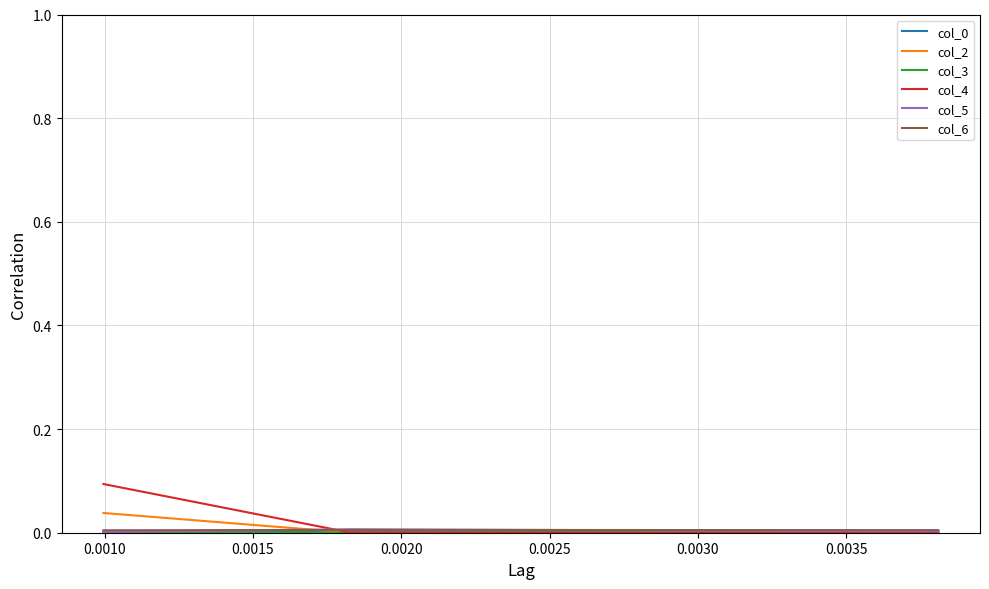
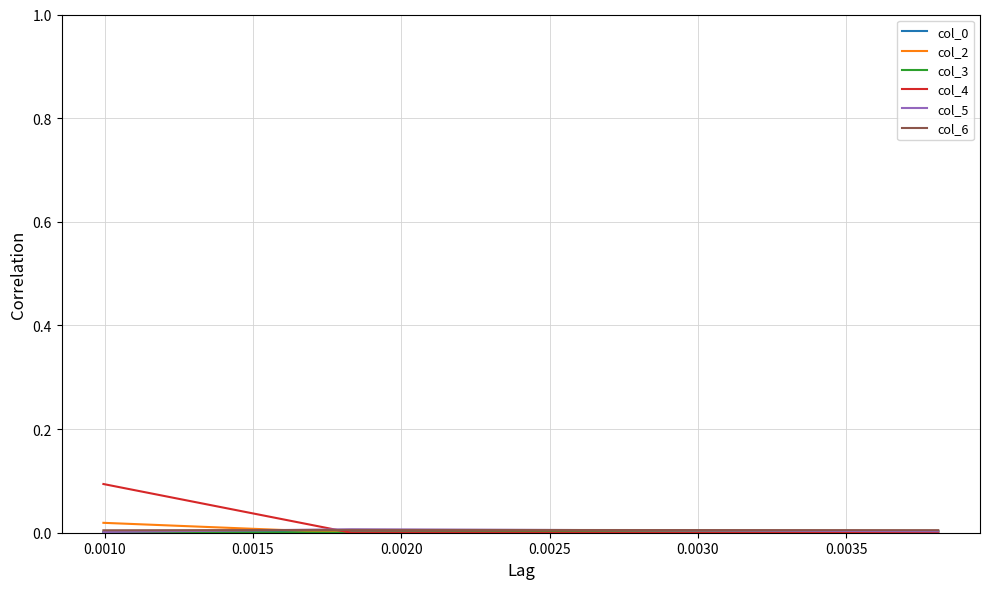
col_2, 0.0010: 0.04 -> 0.02
